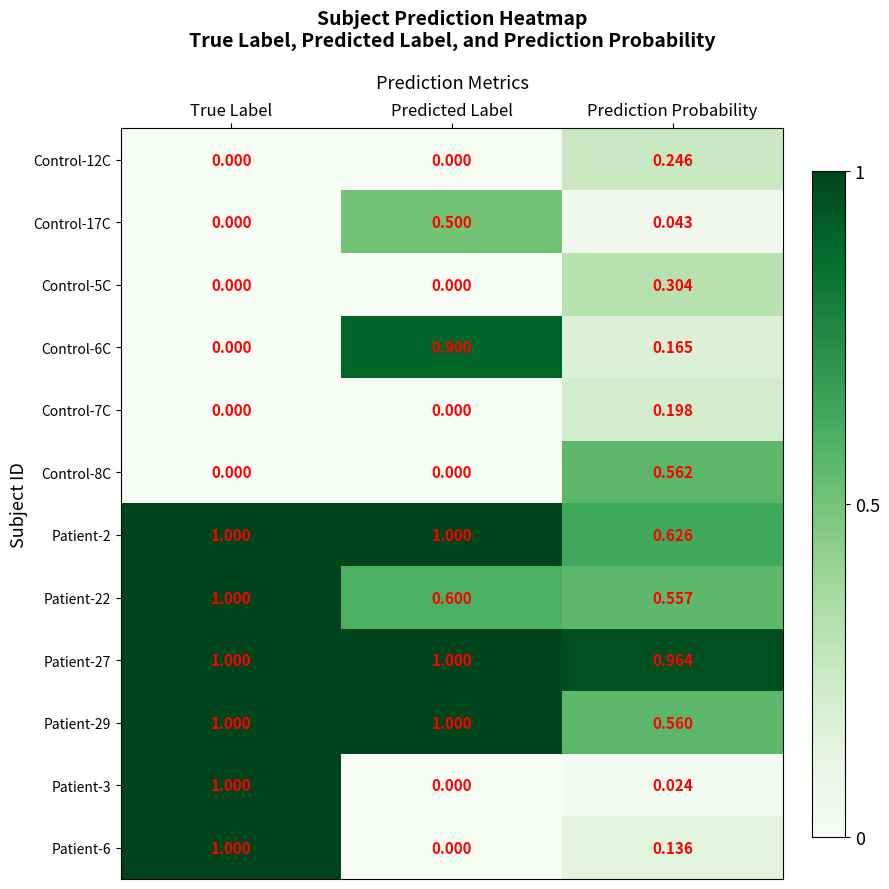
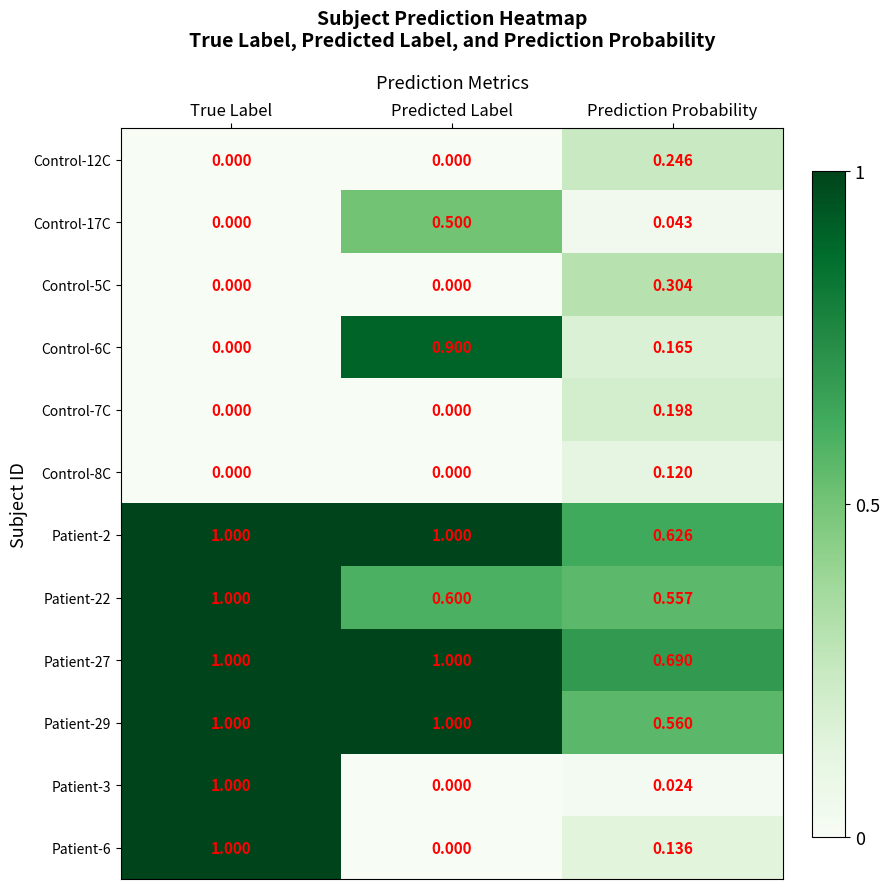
Control-8C, Prediction Probability: 0.562 -> 0.120
Patient-27, Prediction Probability: 0.964 -> 0.690
